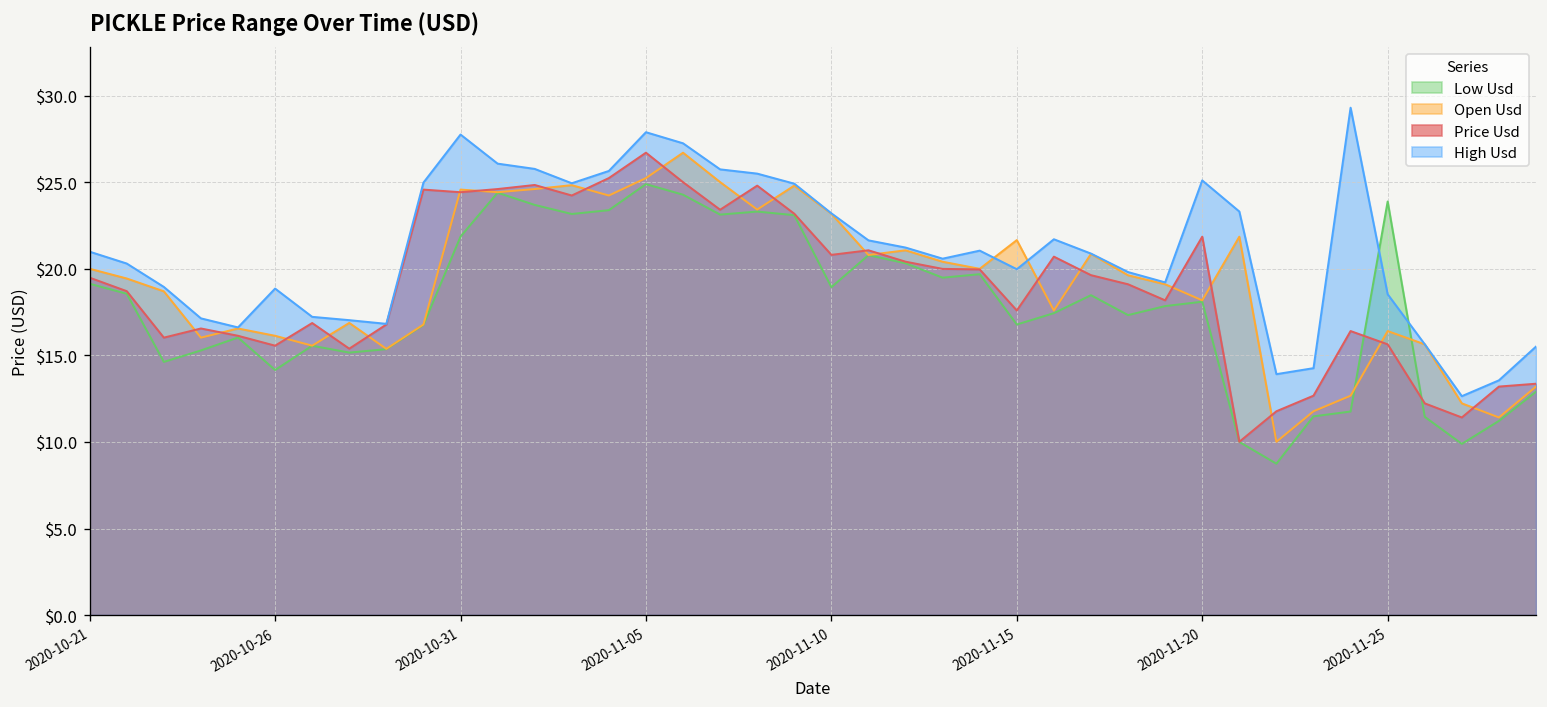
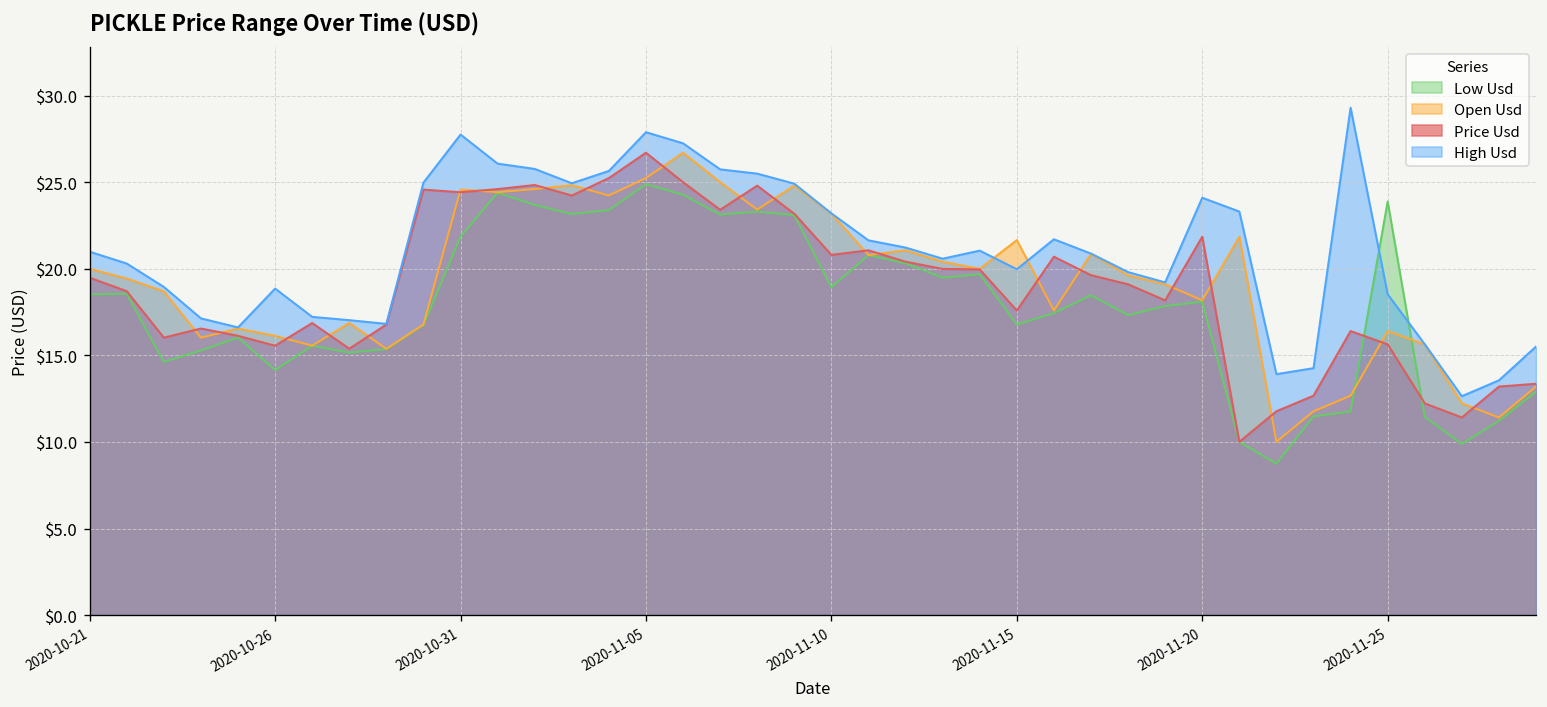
Low Usd, 2020-10-21: $19.1 -> $18.5
High Usd, 2020-11-20: $25.1 -> $24.1
